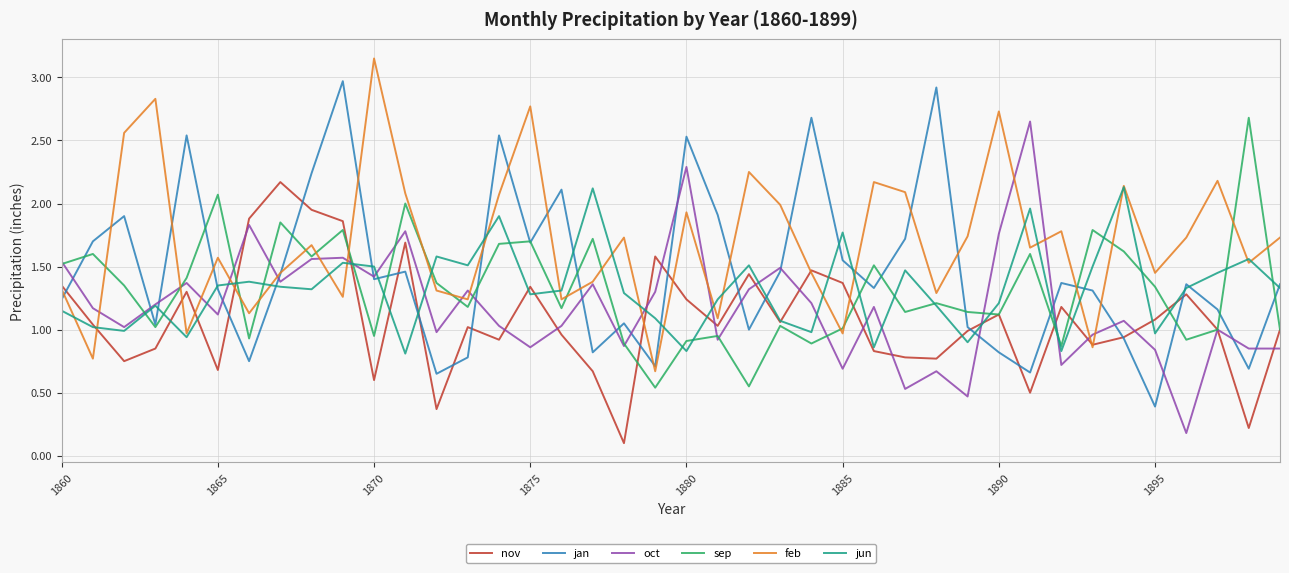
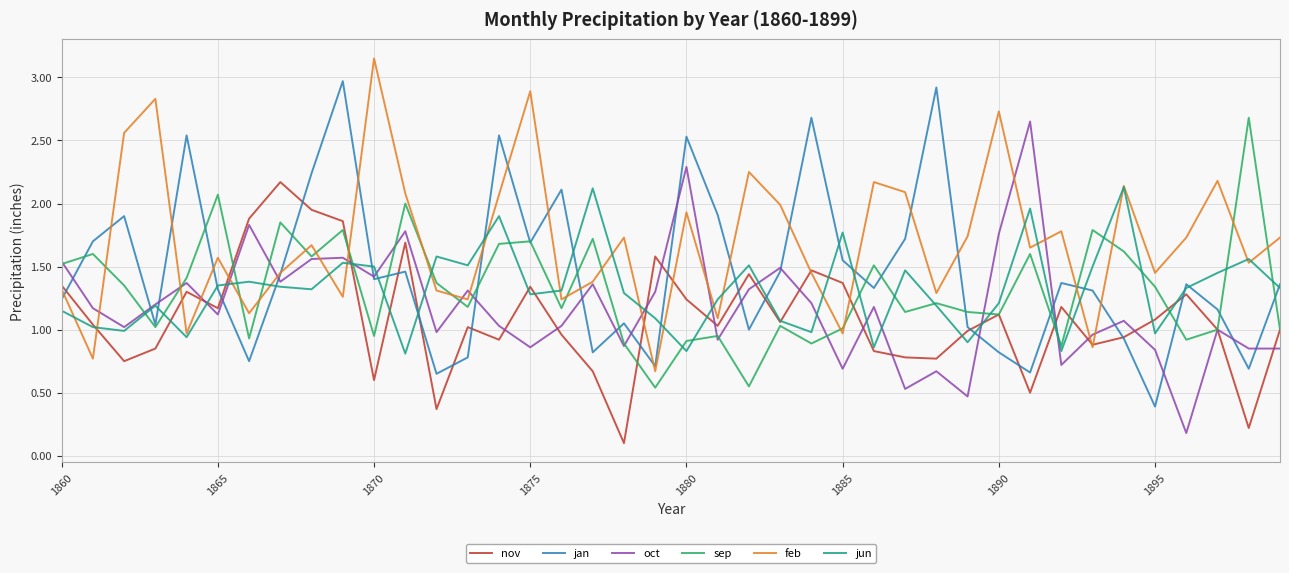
nov, 1865: 0.68 -> 1.17
feb, 1875: 2.77 -> 2.89
